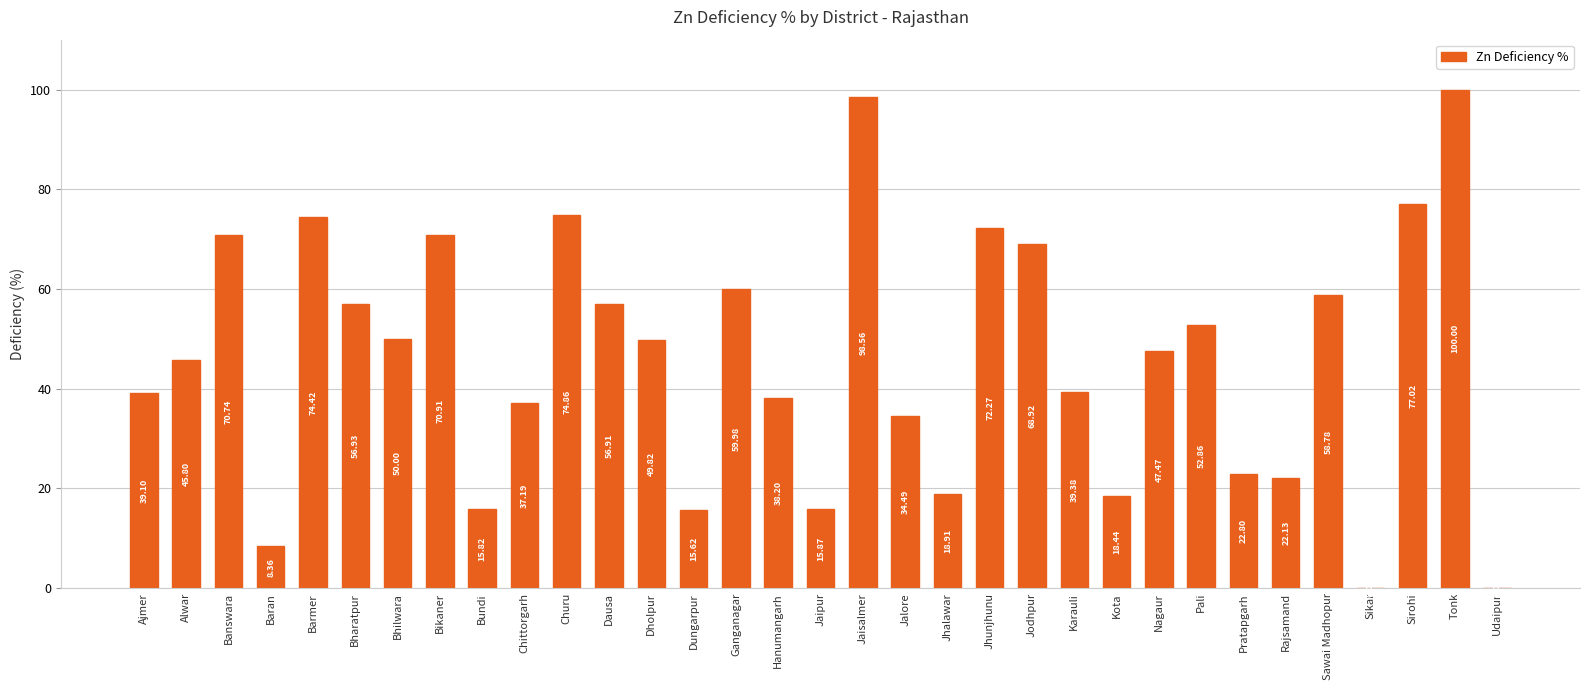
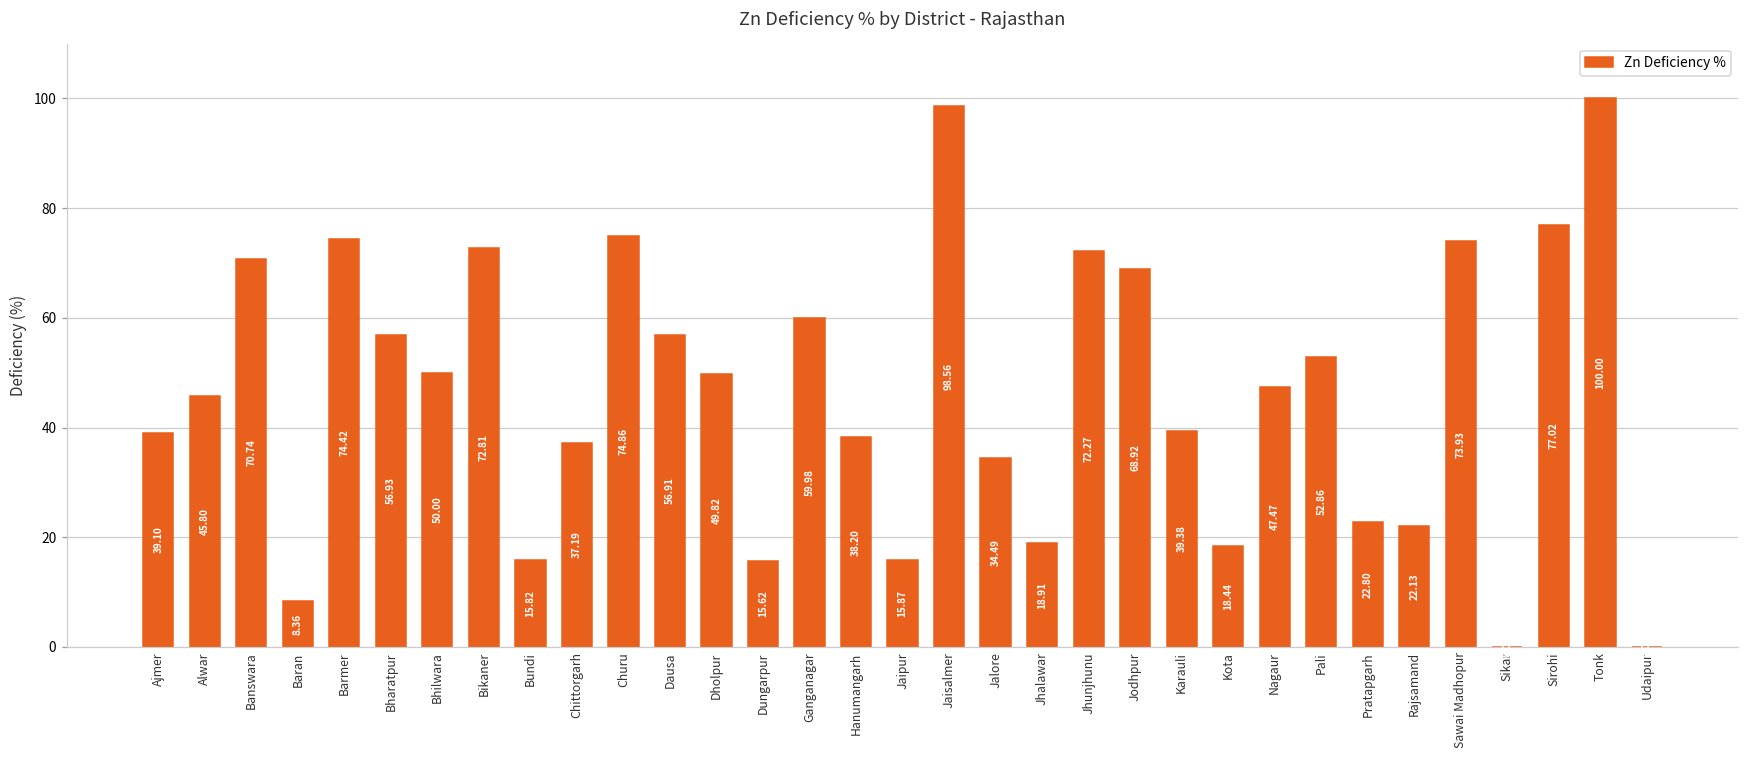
Bikaner: 70.91 -> 72.81
Sawai Madhopur: 58.78 -> 73.93
